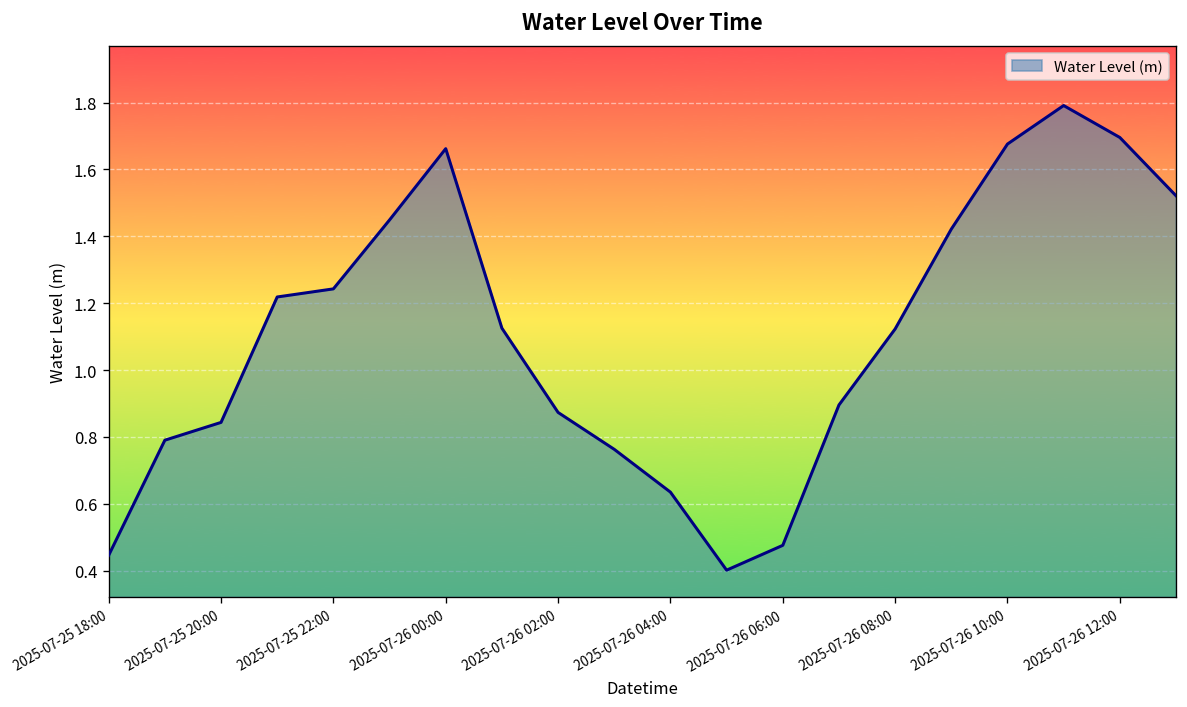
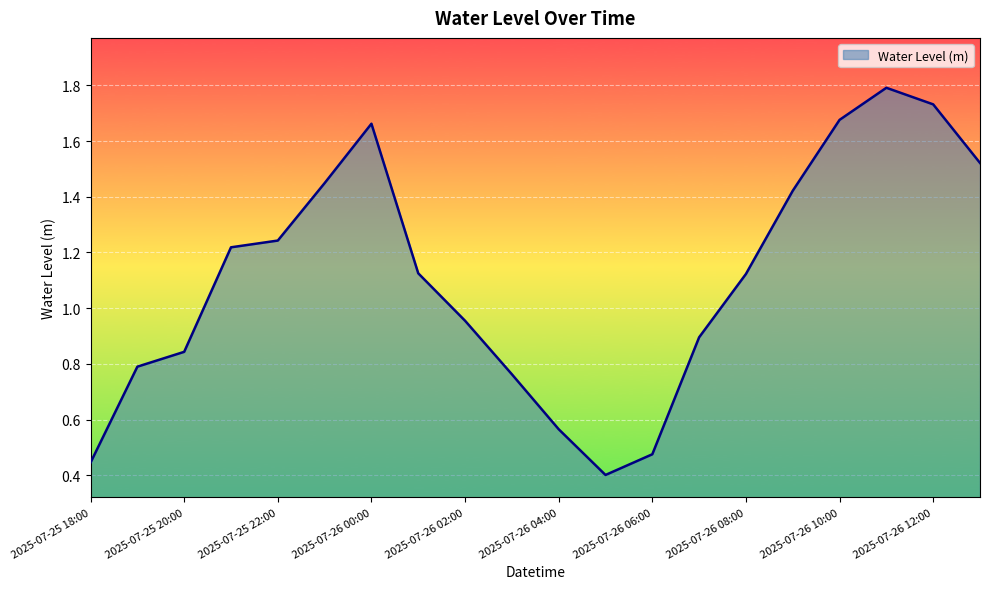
2025-07-26 02:00: 0.87 -> 0.95
2025-07-26 04:00: 0.63 -> 0.57
2025-07-26 12:00: 1.70 -> 1.73
